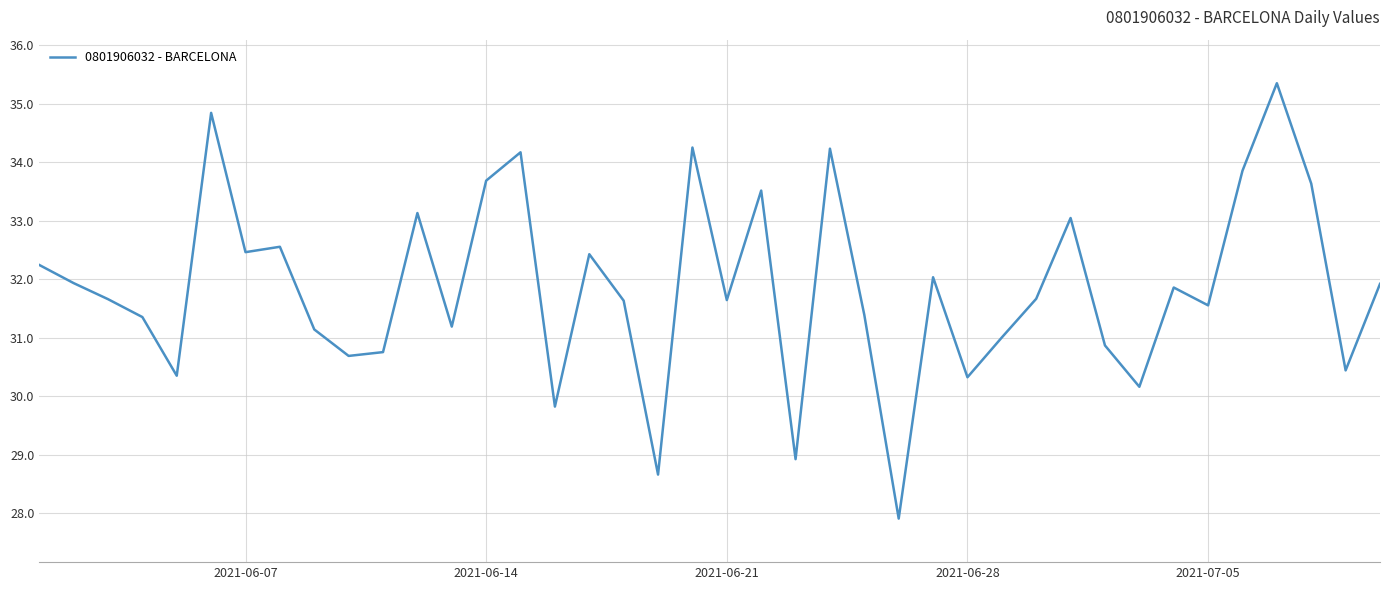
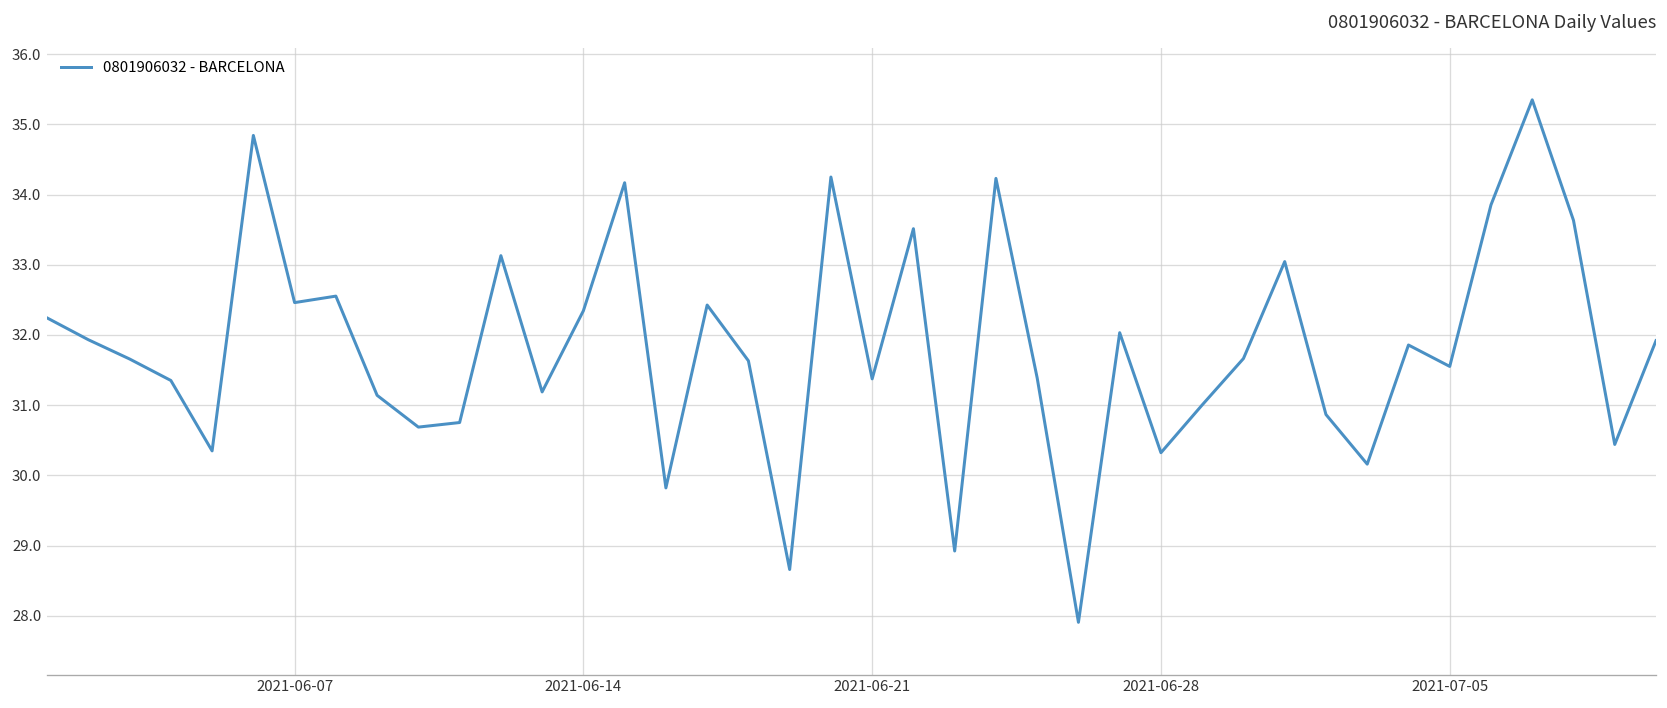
2021-06-14: 33.7 -> 32.3
2021-06-21: 31.6 -> 31.4
